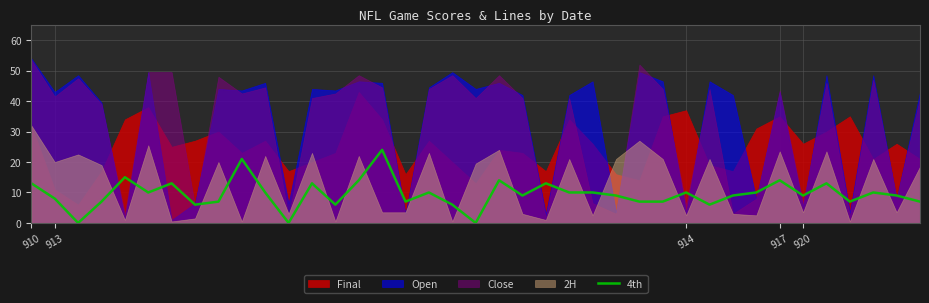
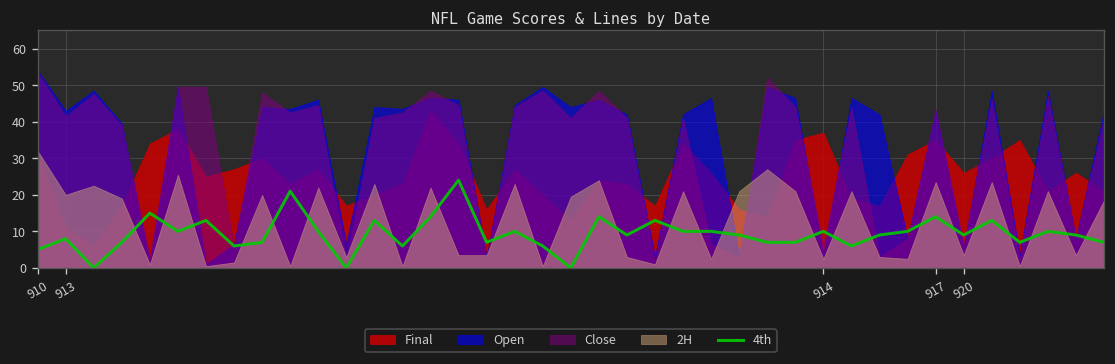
4th, 910: 13 -> 5
